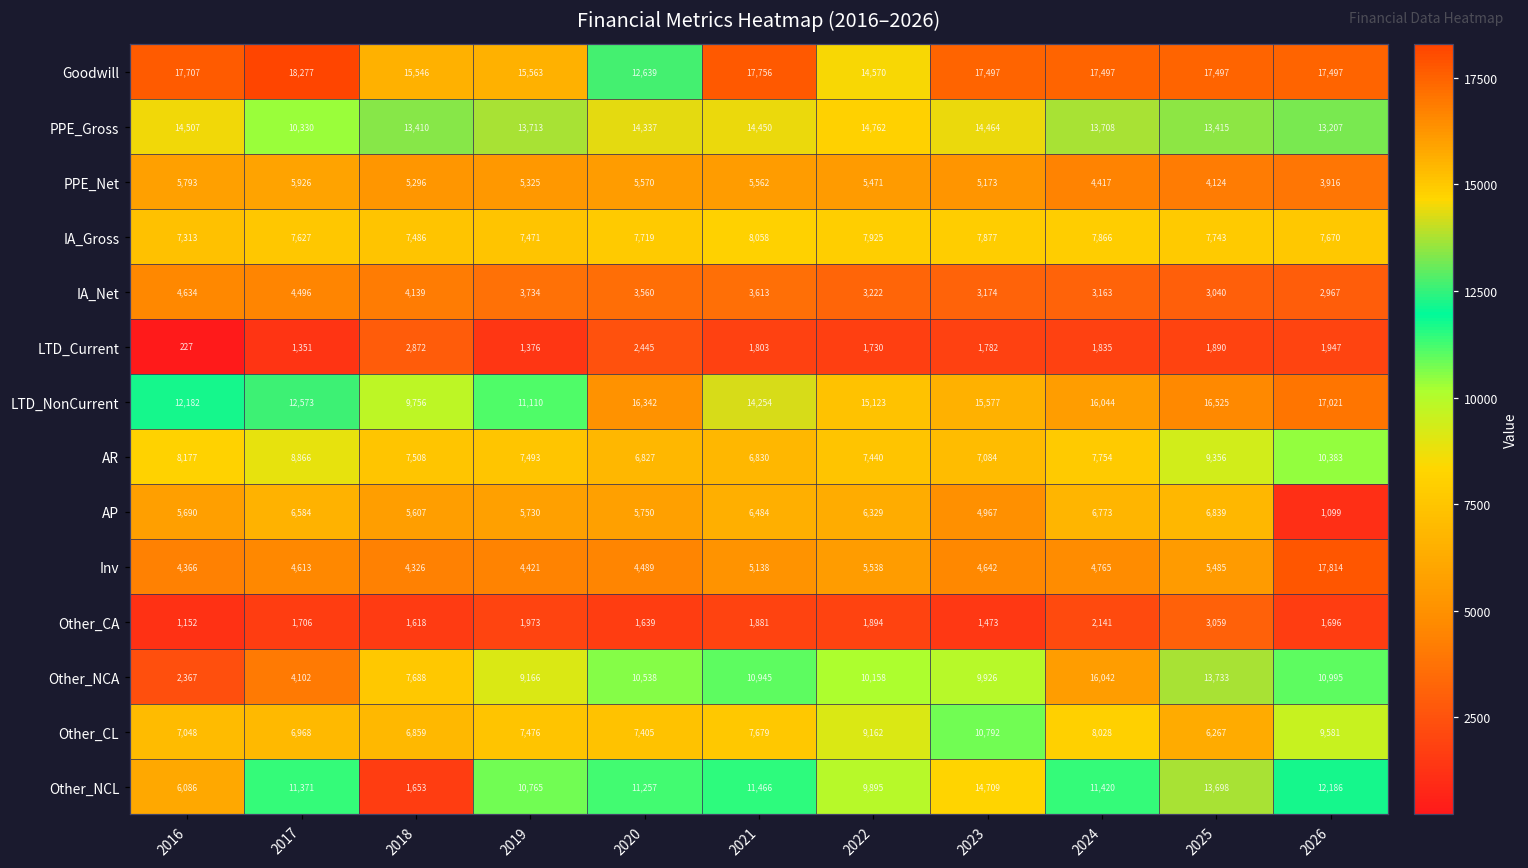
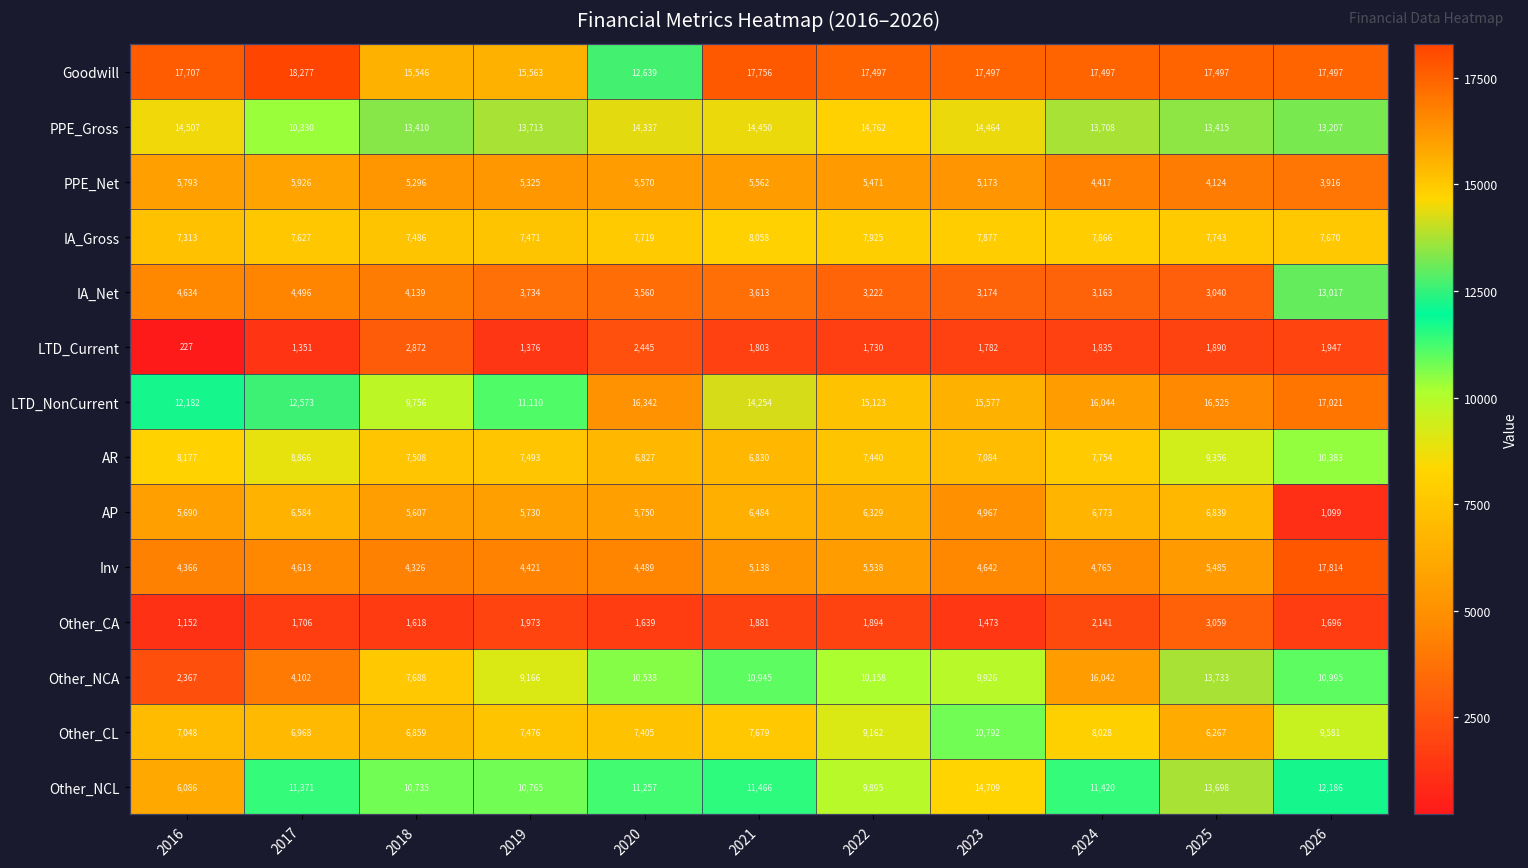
Goodwill, 2022: 14,570 -> 17,497
IA_Net, 2026: 2,967 -> 13,017
Other_NCL, 2018: 1,653 -> 10,735
